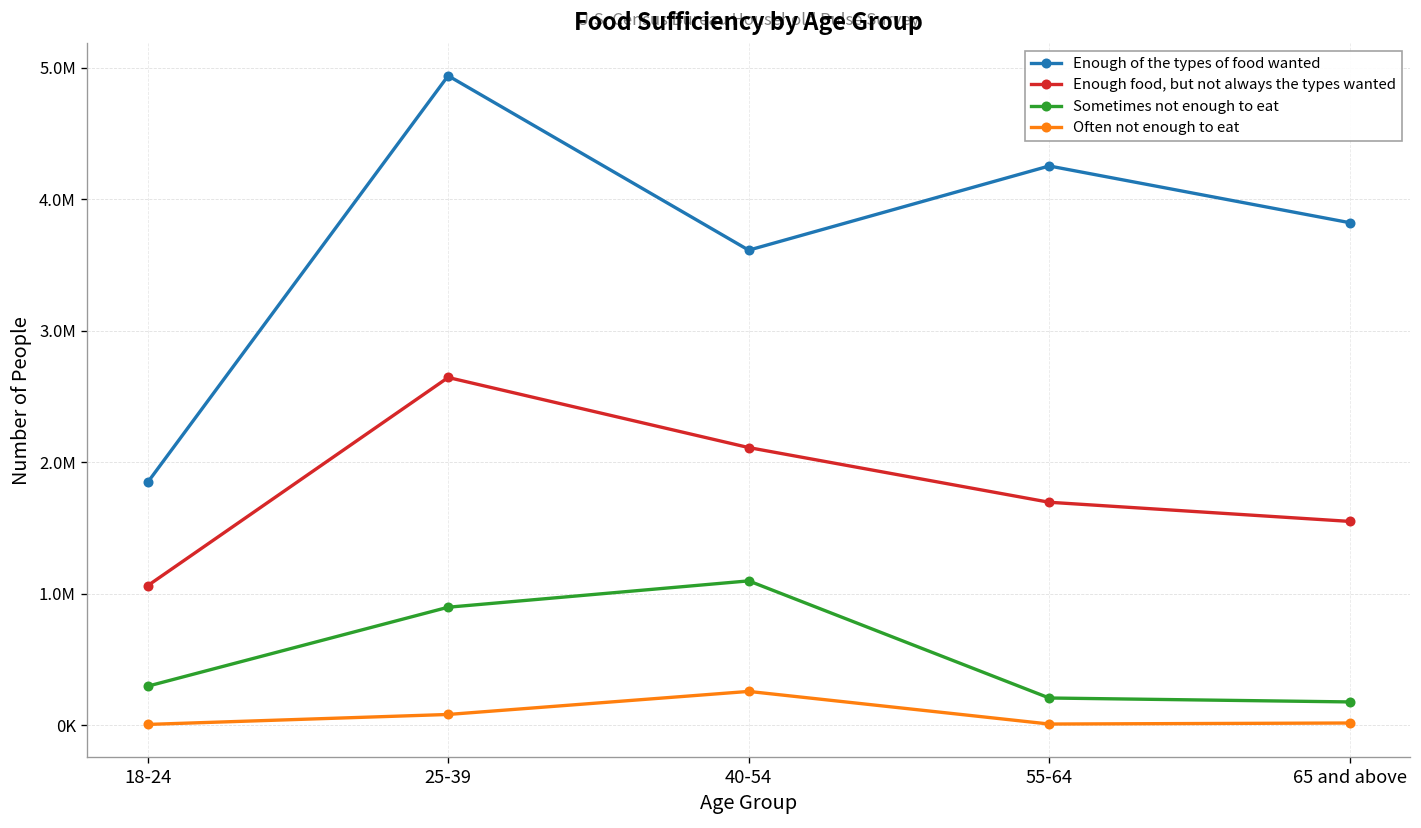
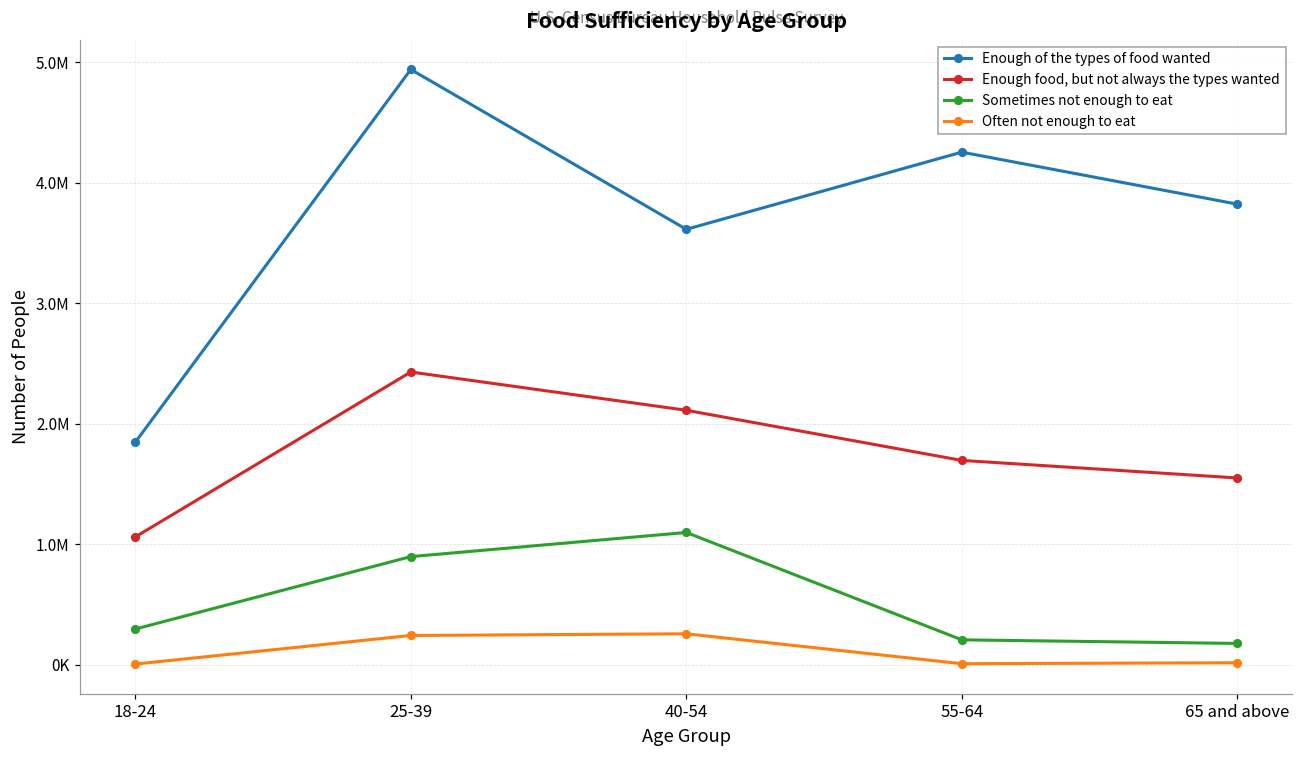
Enough food, but not always the types wanted, 25-39: 2650000 -> 2430000
Often not enough to eat, 25-39: 80000 -> 240000
